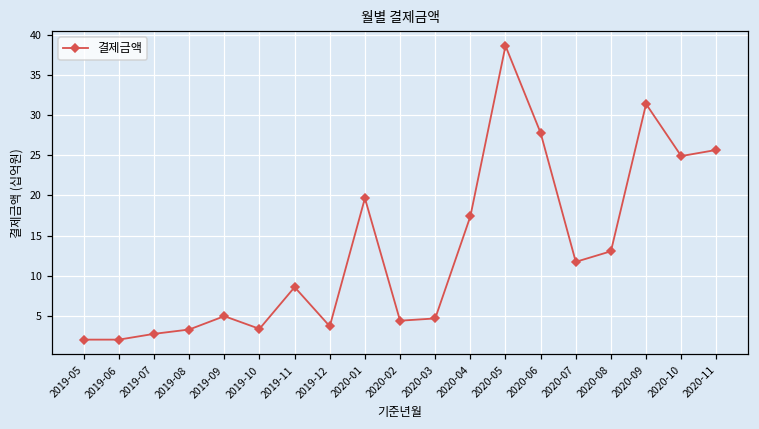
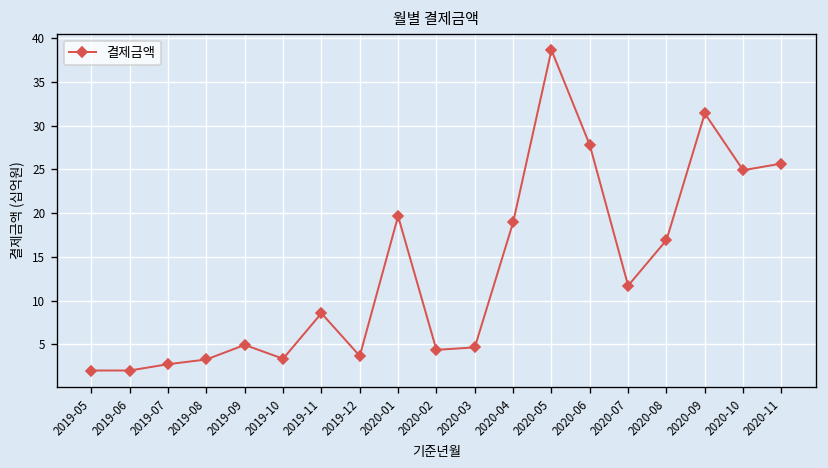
2020-04: 17 -> 19
2020-08: 13 -> 17
